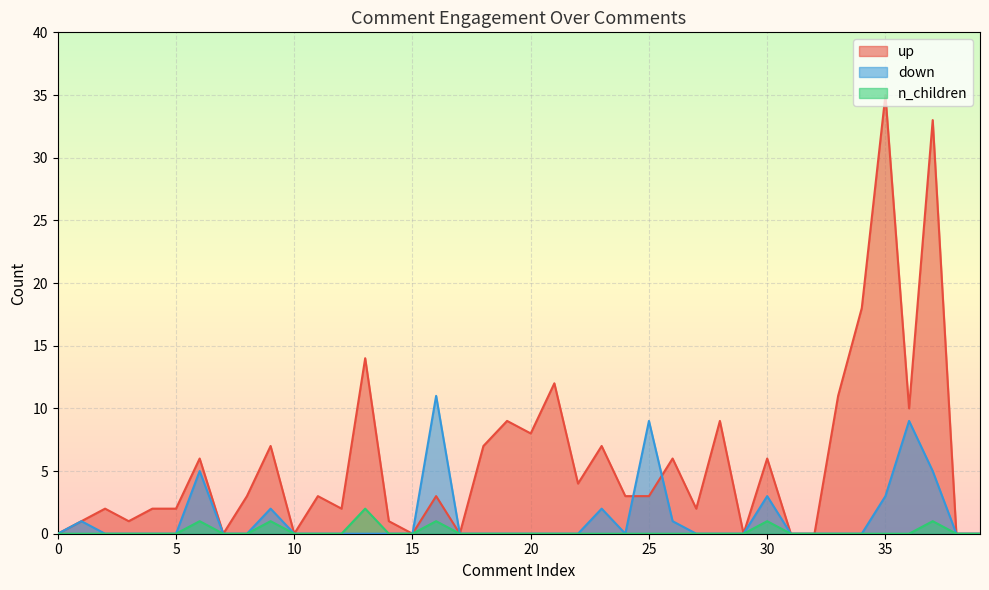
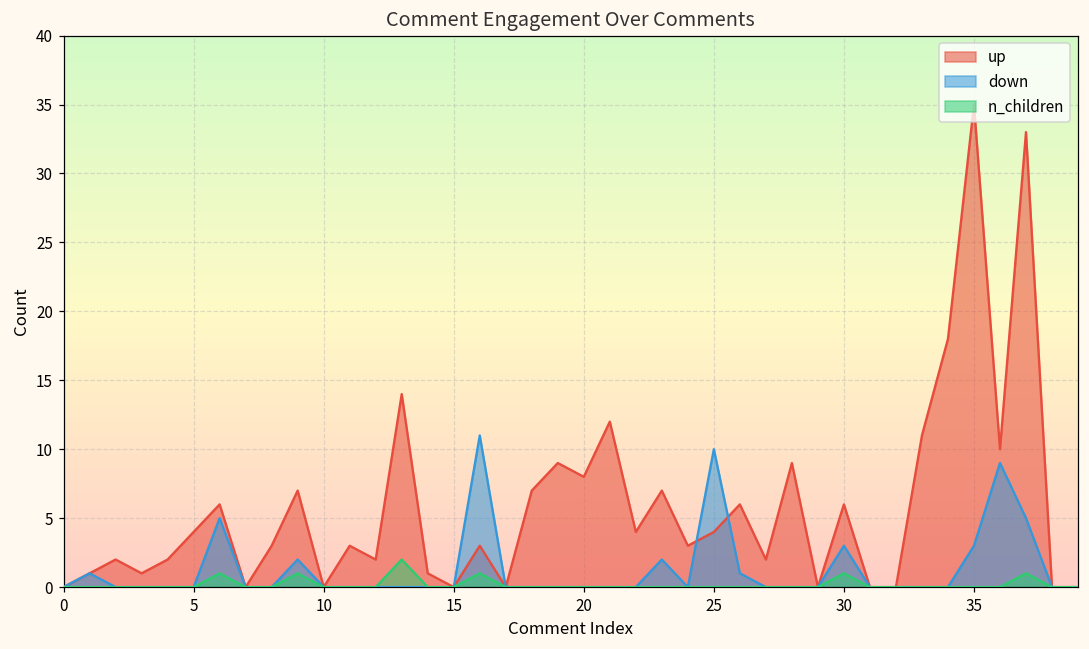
up, 5: 2 -> 4
up, 25: 3 -> 4
down, 25: 9 -> 10
